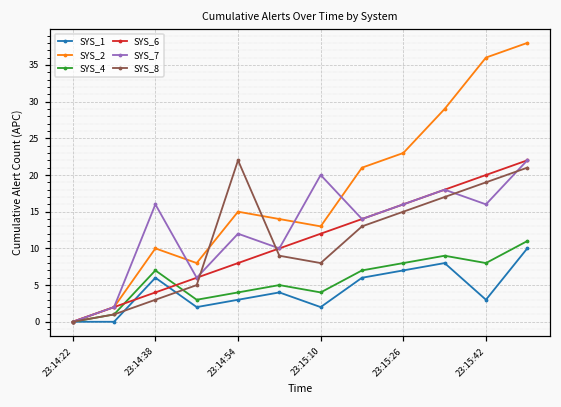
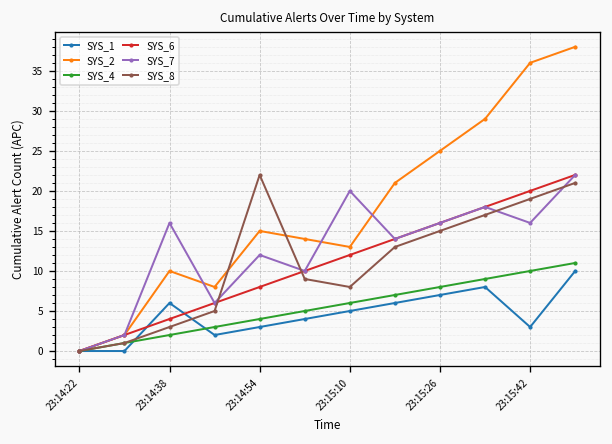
SYS_4, 23:14:38: 7 -> 2
SYS_1, 23:15:10: 2 -> 5
SYS_4, 23:15:10: 4 -> 6
SYS_2, 23:15:26: 23 -> 25
SYS_4, 23:15:42: 8 -> 10
